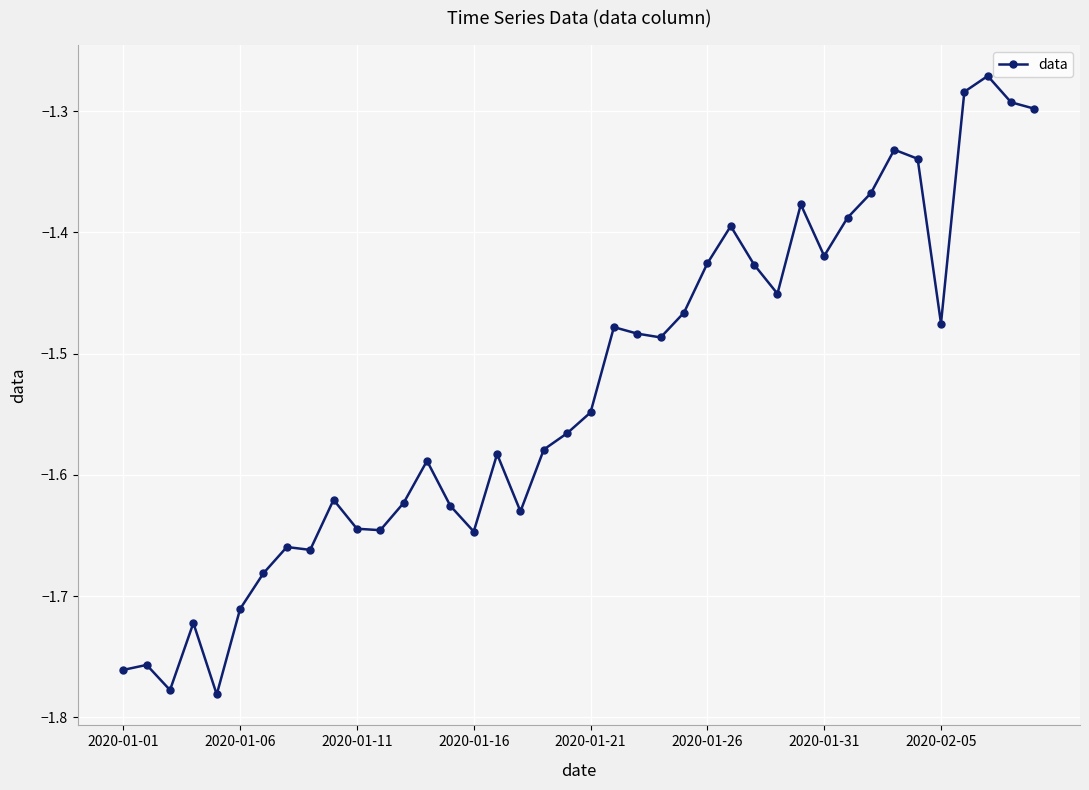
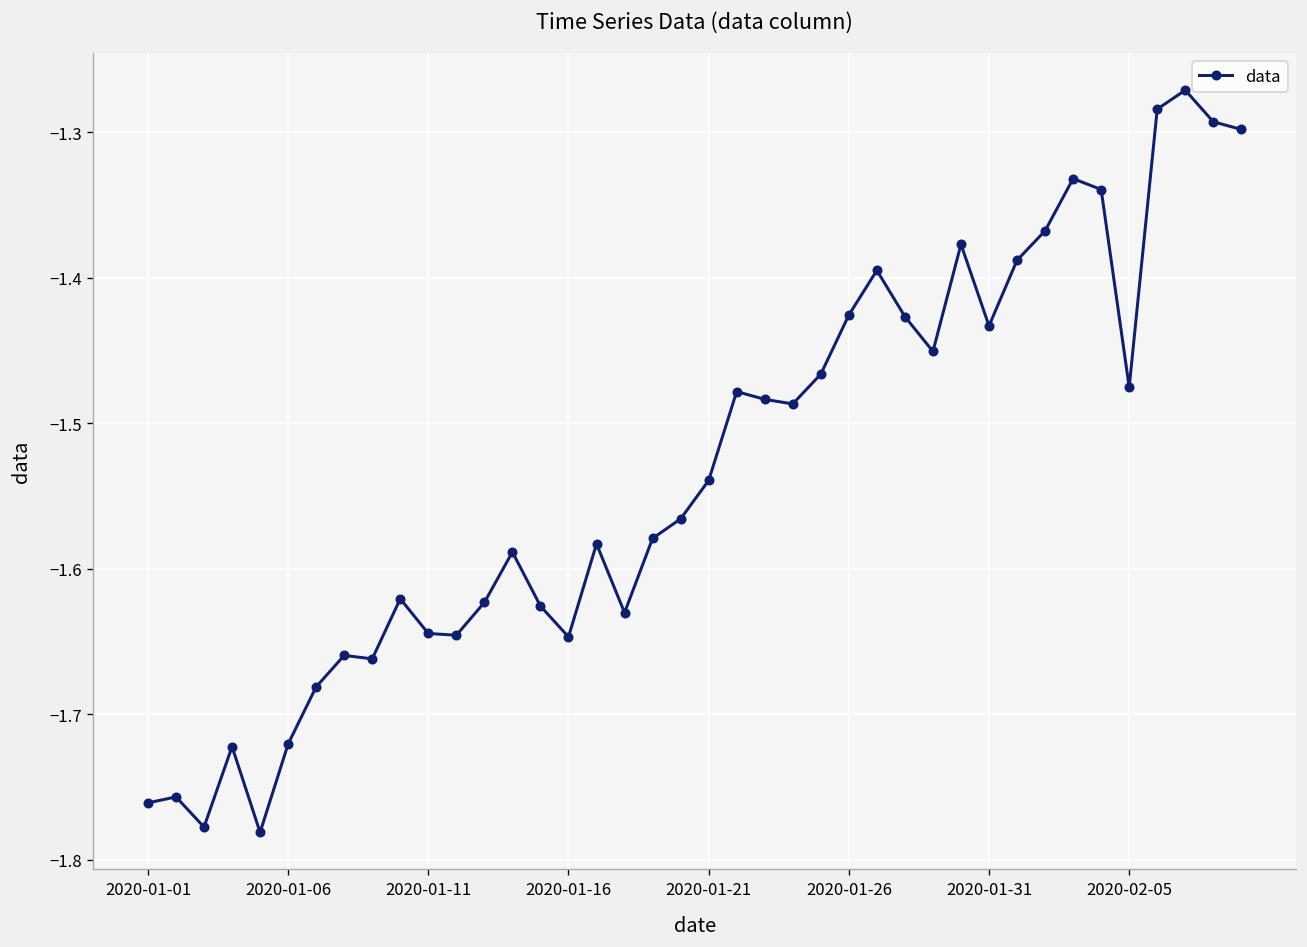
2020-01-06: -1.711 -> -1.720
2020-01-21: -1.549 -> -1.539
2020-01-31: -1.420 -> -1.433
